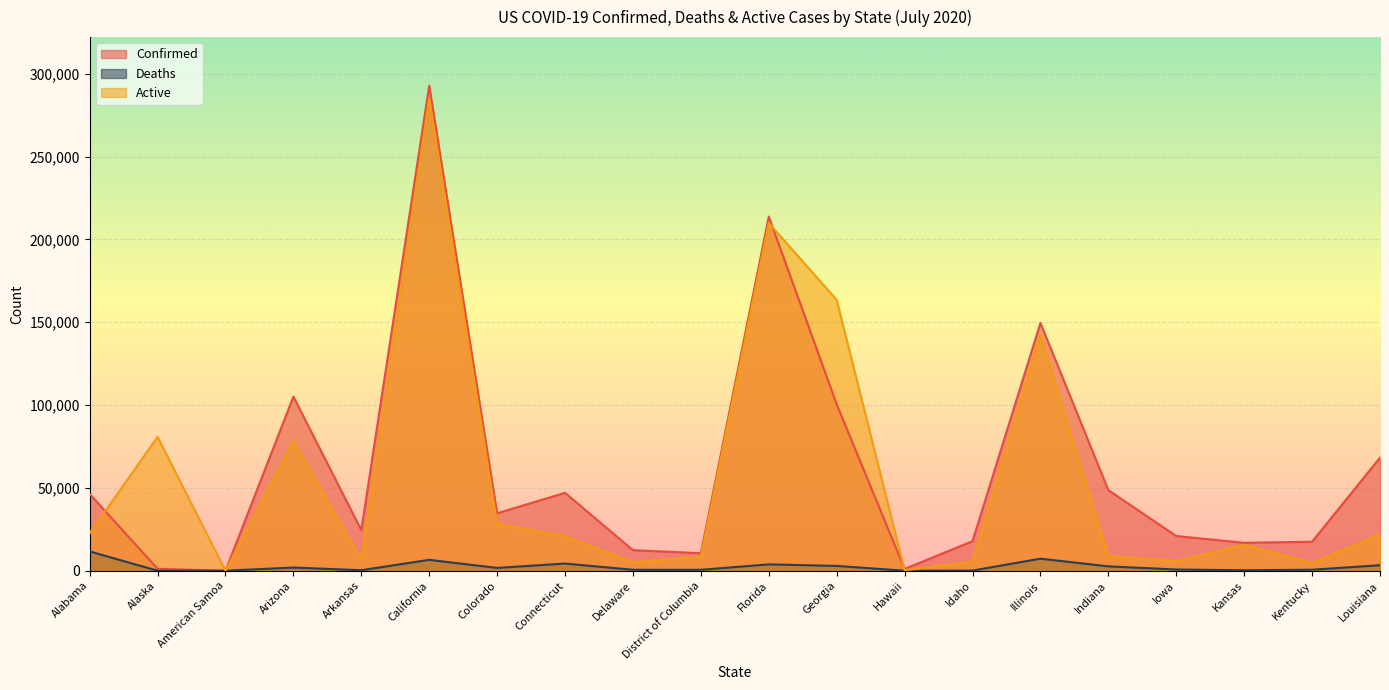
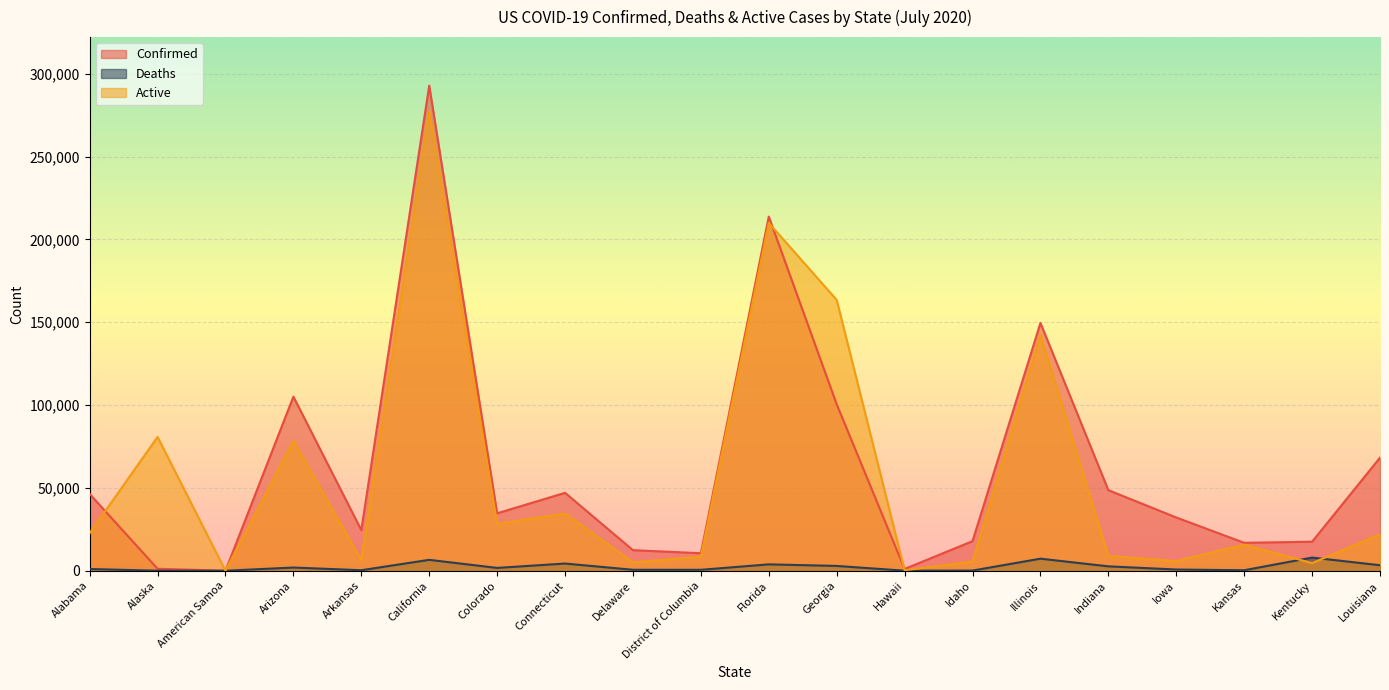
Deaths, Alabama: 12,000 -> 1,000
Active, California: 285,000 -> 277,000
Active, Connecticut: 21,000 -> 34,000
Confirmed, Iowa: 21,000 -> 32,000
Deaths, Kentucky: 1,000 -> 8,000
